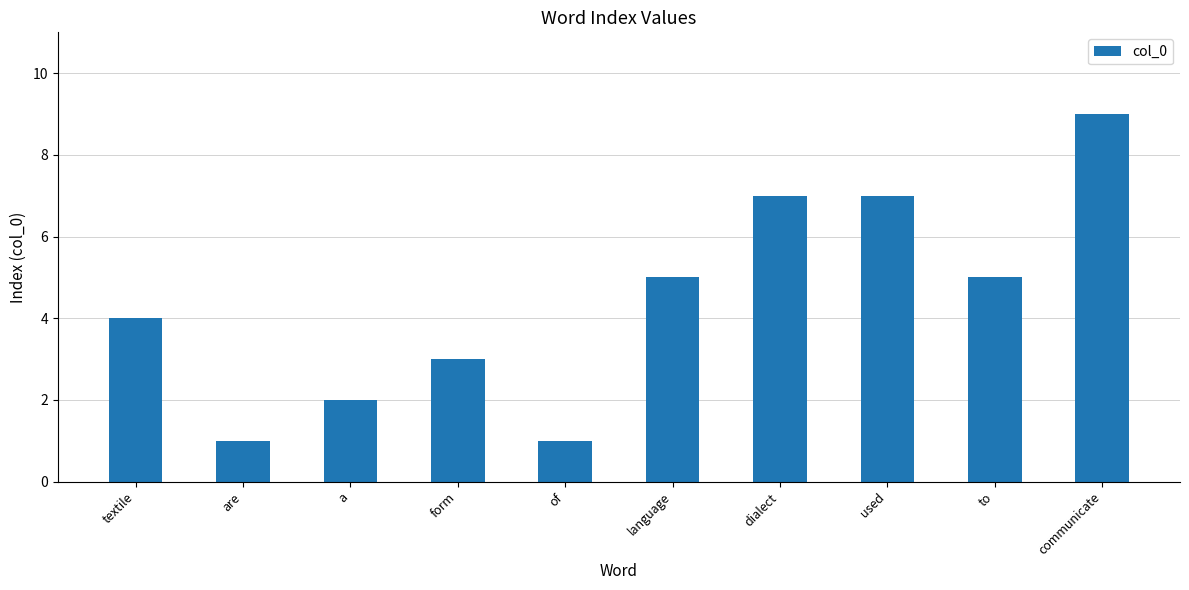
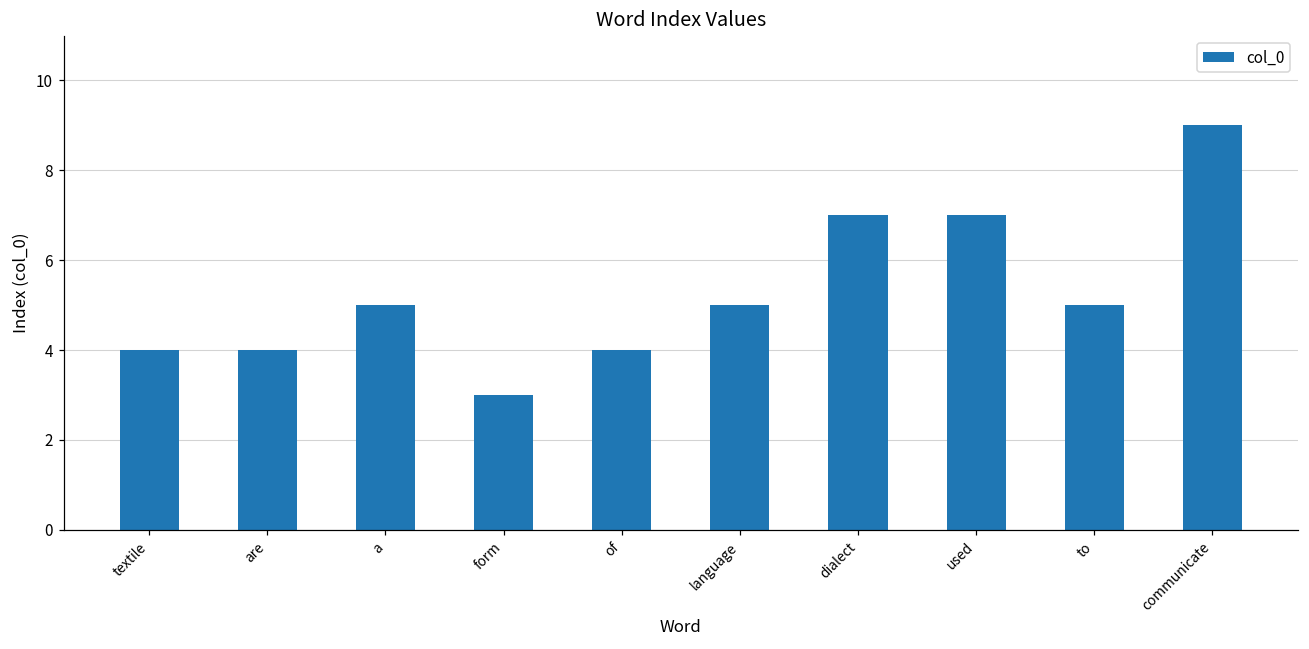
are: 1 -> 4
a: 2 -> 5
of: 1 -> 4
